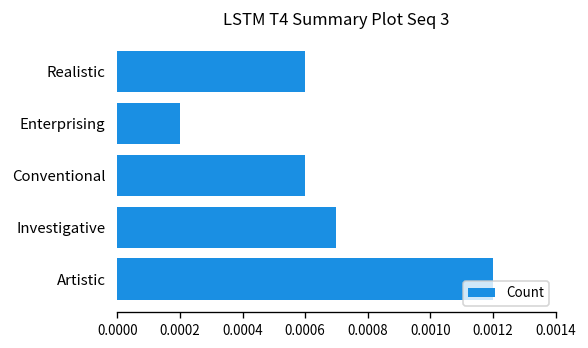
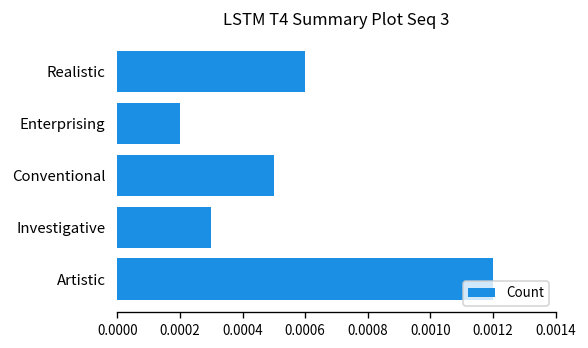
Conventional: 0.00060 -> 0.00050
Investigative: 0.00070 -> 0.00030
